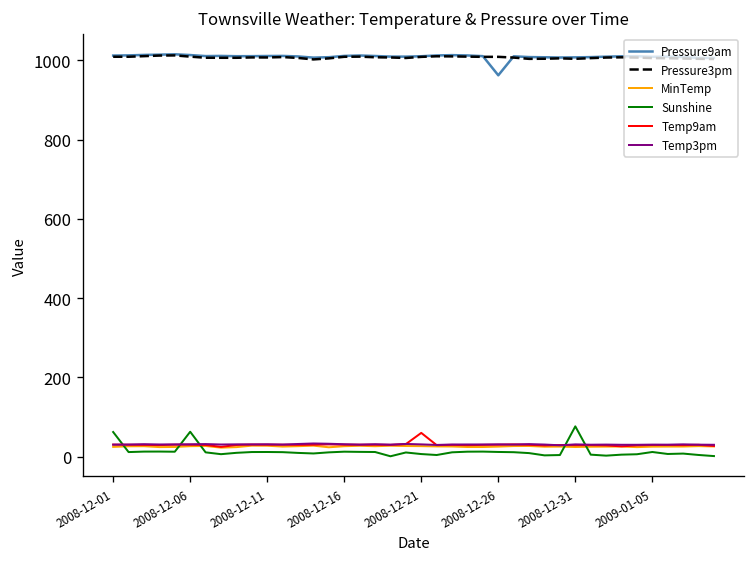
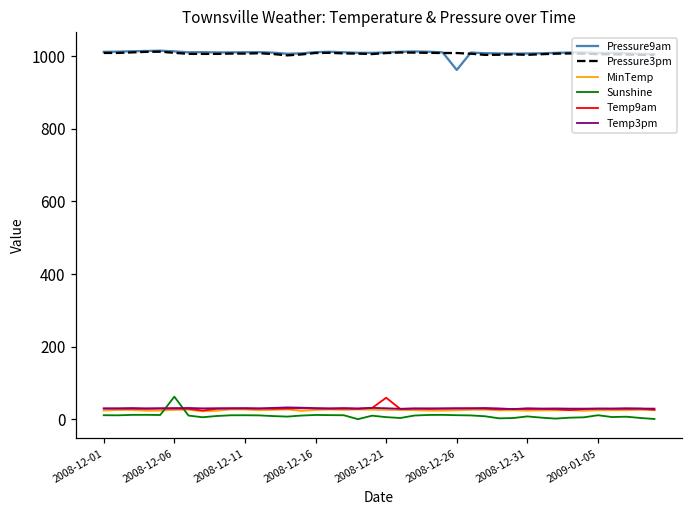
Sunshine, 2008-12-01: 60 -> 10
Sunshine, 2008-12-31: 80 -> 10
